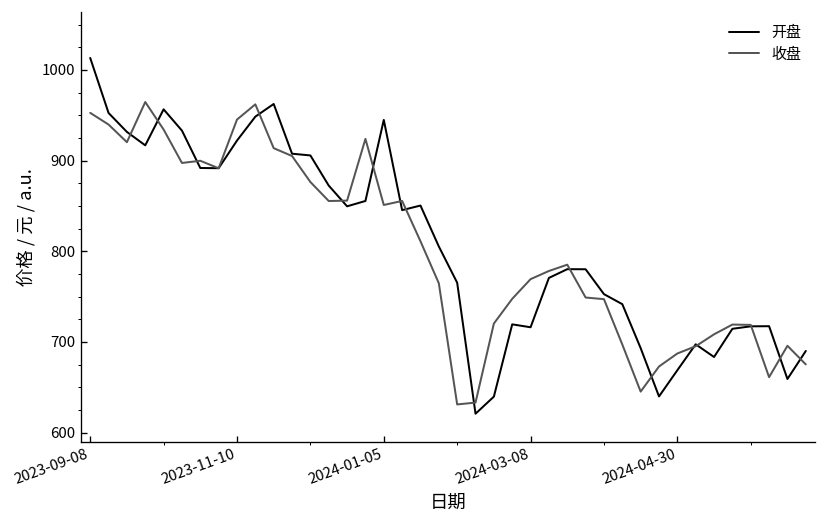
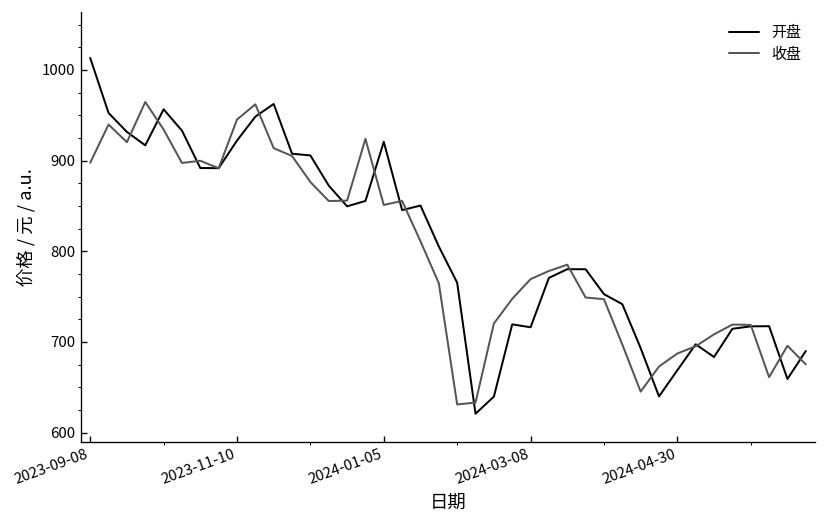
收盘, 2023-09-08: 950 -> 900
开盘, 2024-01-05: 940 -> 920
